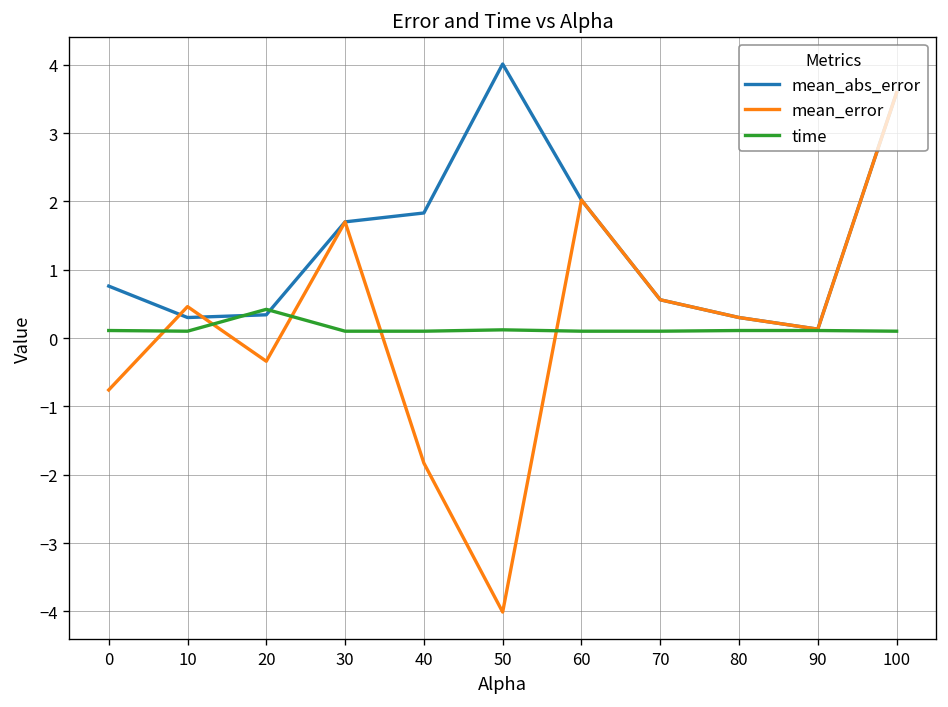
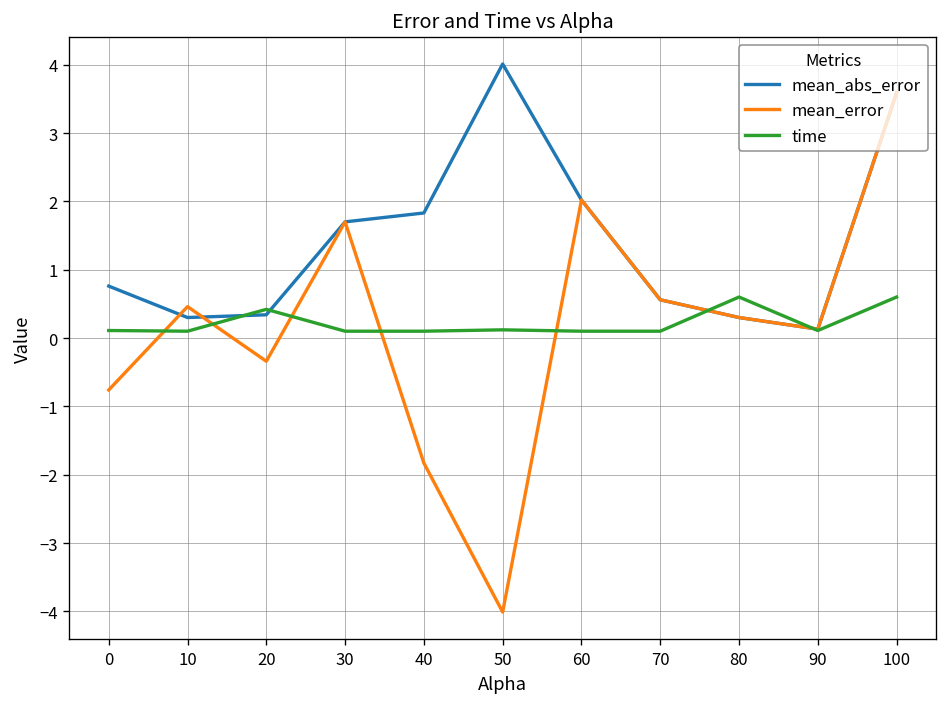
time, 80: 0.1 -> 0.6
time, 100: 0.1 -> 0.6
